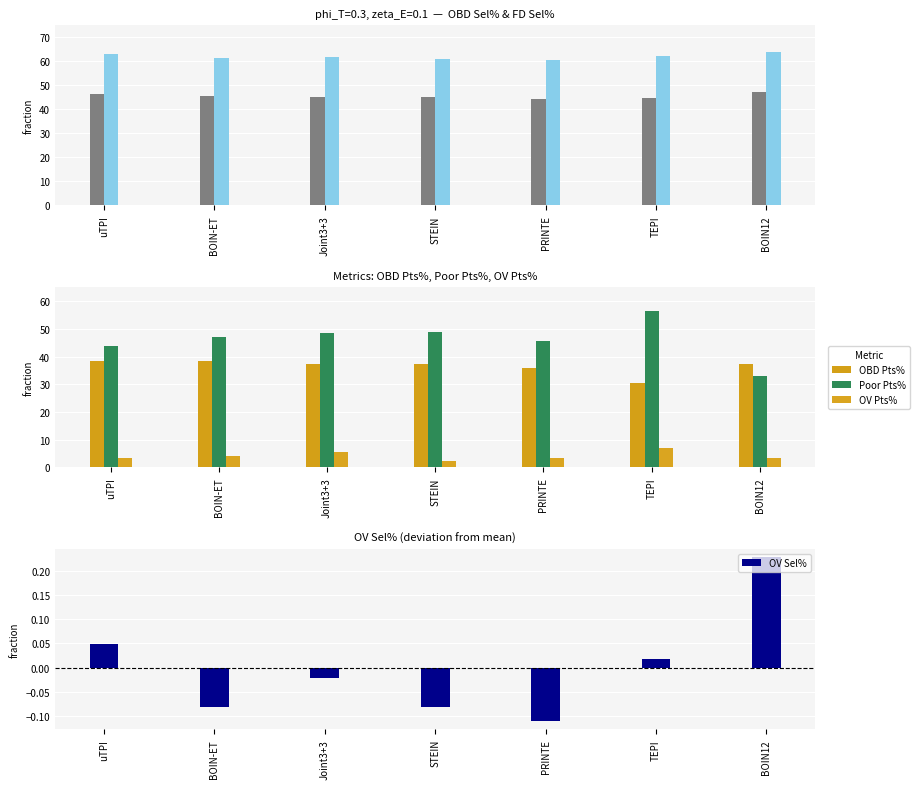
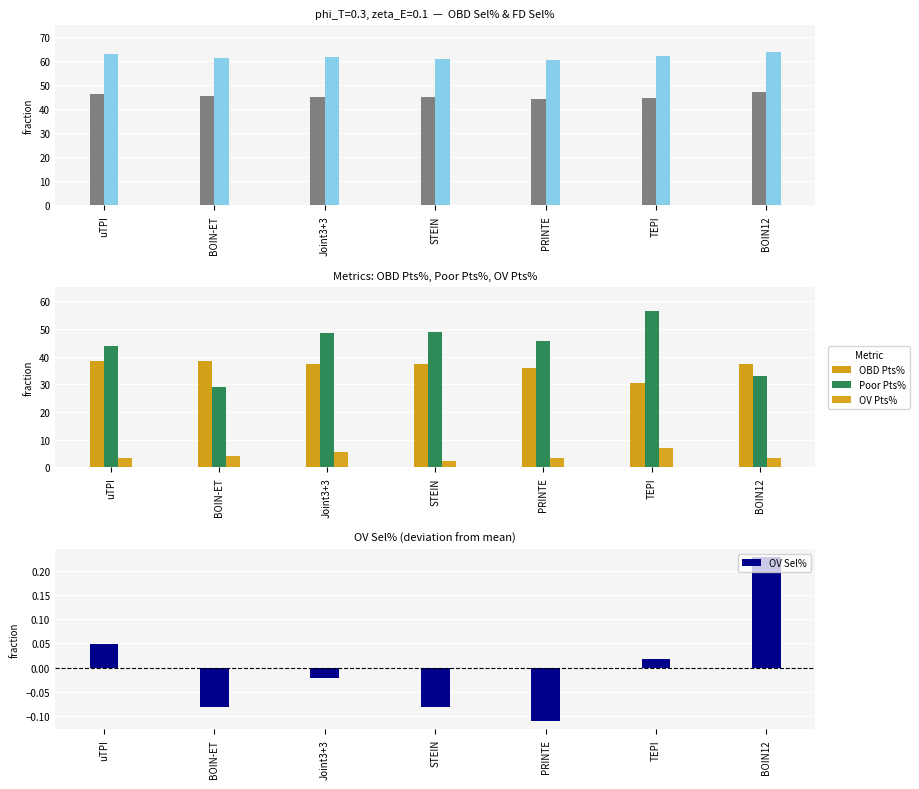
Metrics: OBD Pts%, Poor Pts%, OV Pts%, Poor Pts%, BOIN-ET: 47 -> 29
